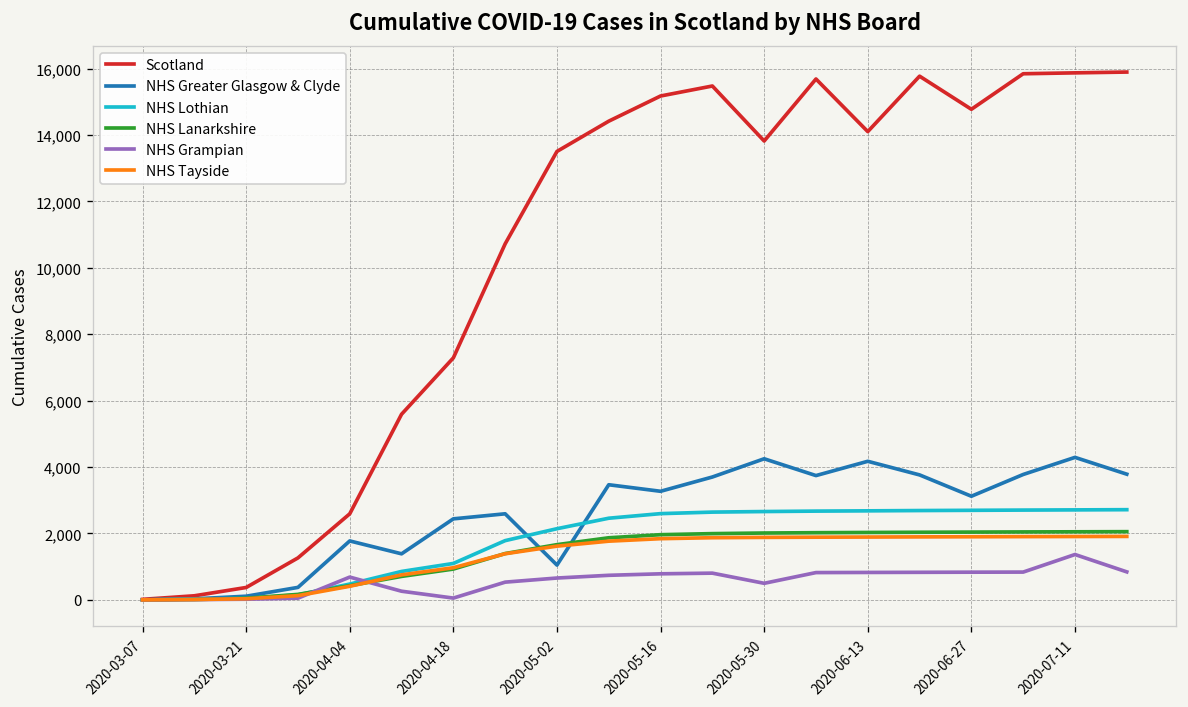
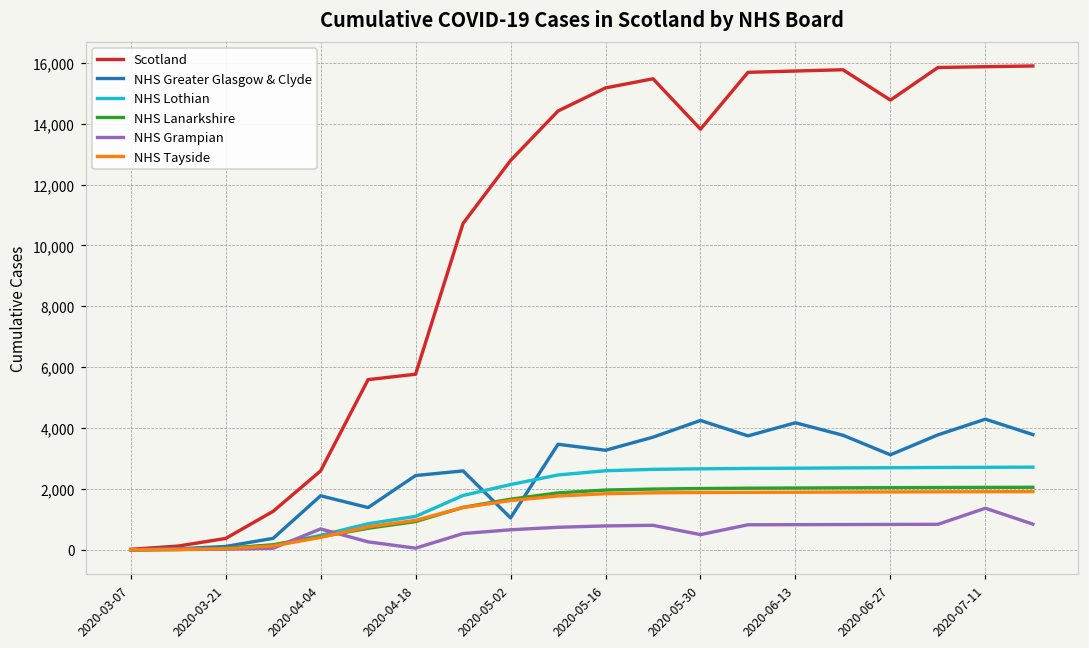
Scotland, 2020-04-18: 7,300 -> 5,800
Scotland, 2020-05-02: 13,500 -> 12,800
Scotland, 2020-06-13: 14,100 -> 15,700
